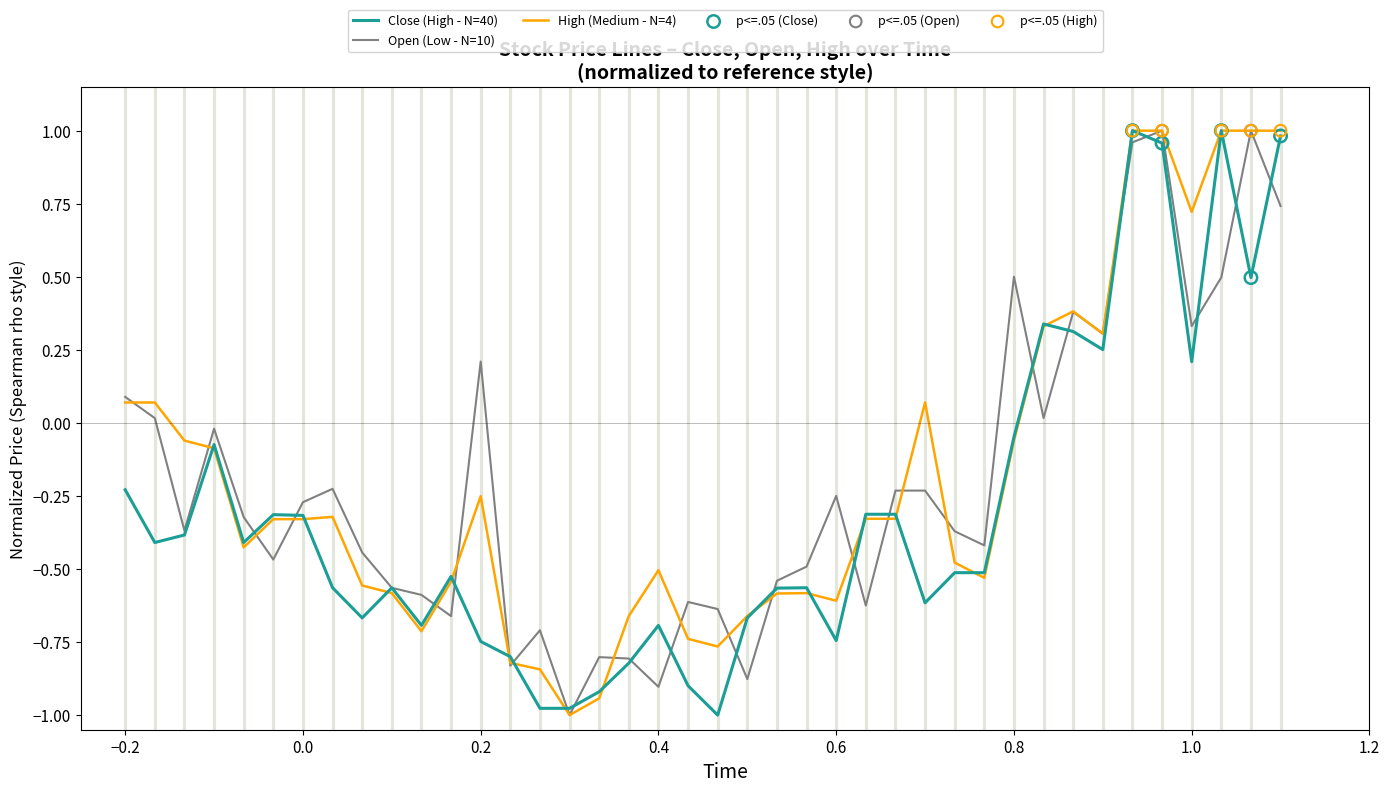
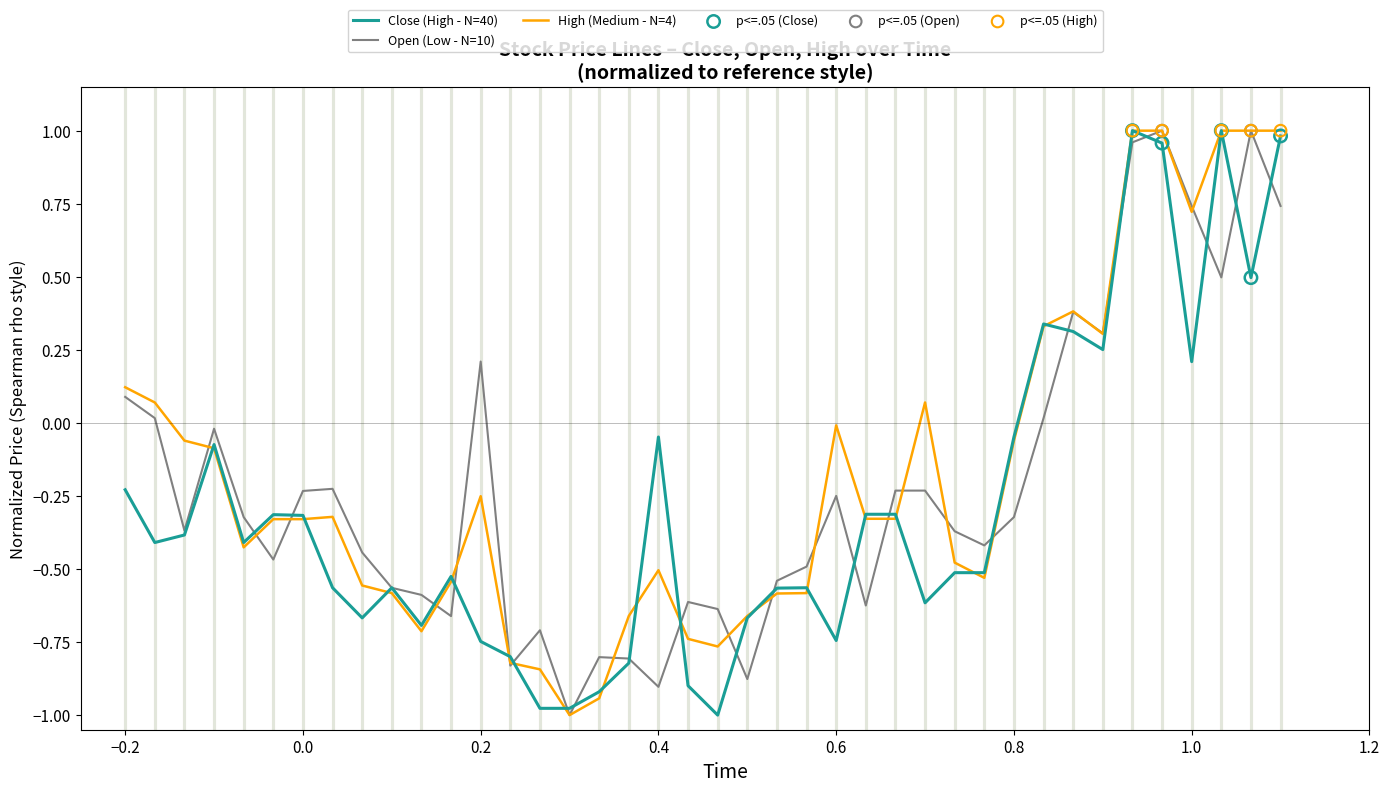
High (Medium - N=4), −0.2: 0.07 -> 0.12
Open (Low - N=10), 0.0: -0.27 -> -0.23
Close (High - N=40), 0.4: -0.69 -> -0.05
High (Medium - N=4), 0.6: -0.61 -> -0.01
Open (Low - N=10), 0.8: 0.50 -> -0.32
Open (Low - N=10), 1.0: 0.33 -> 0.74
